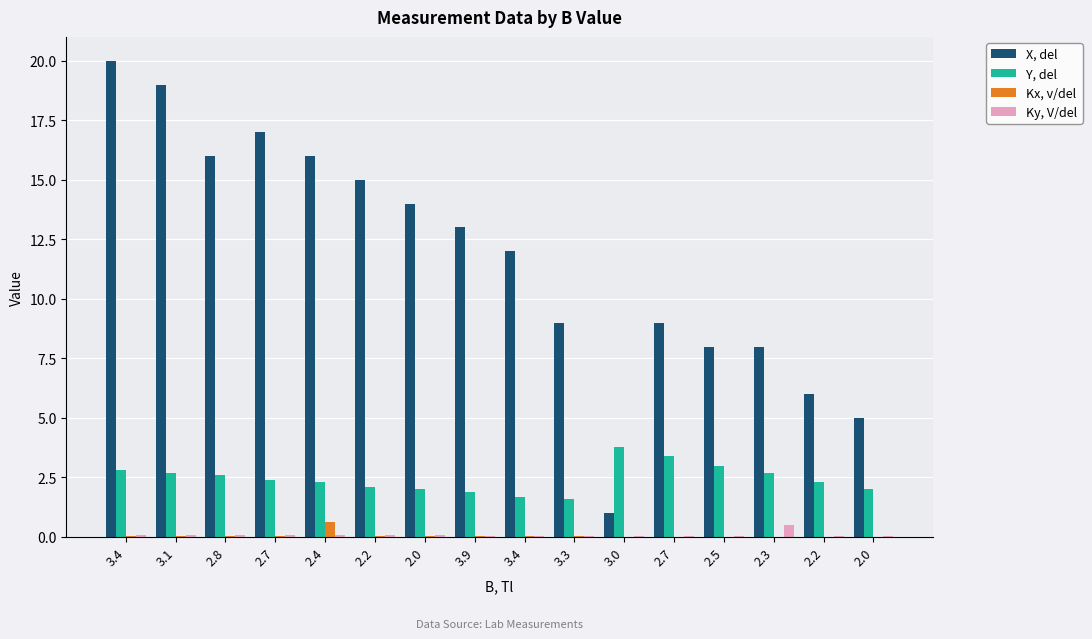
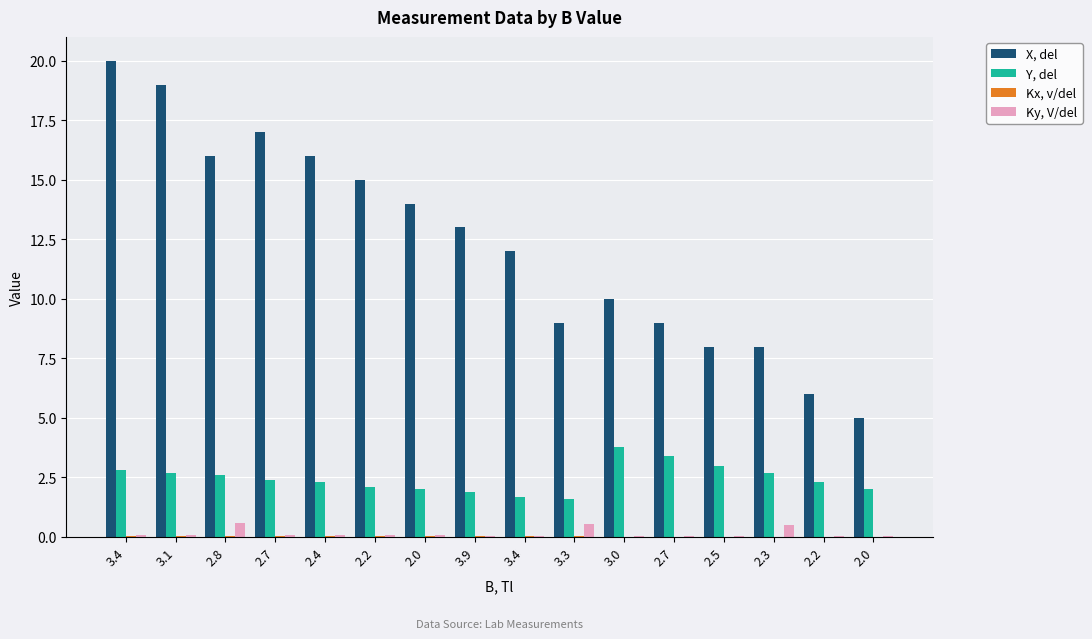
Ky, V/del, 2.8: 0.1 -> 0.6
Kx, v/del, 2.4: 0.6 -> 0.1
Ky, V/del, 3.3: 0.1 -> 0.5
X, del, 3.0: 1 -> 10
